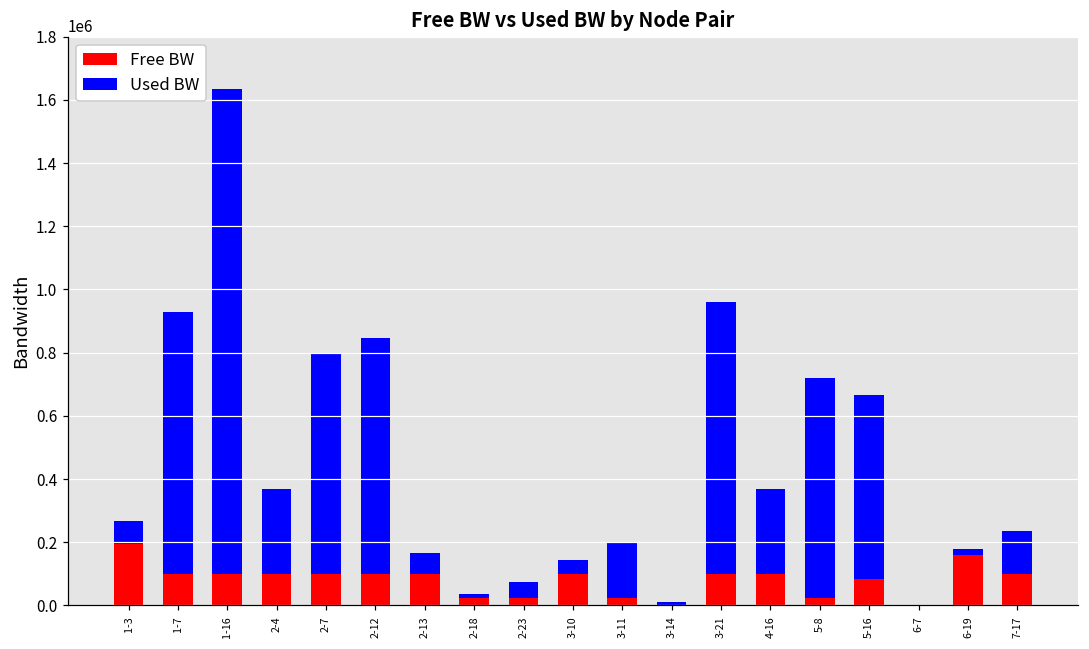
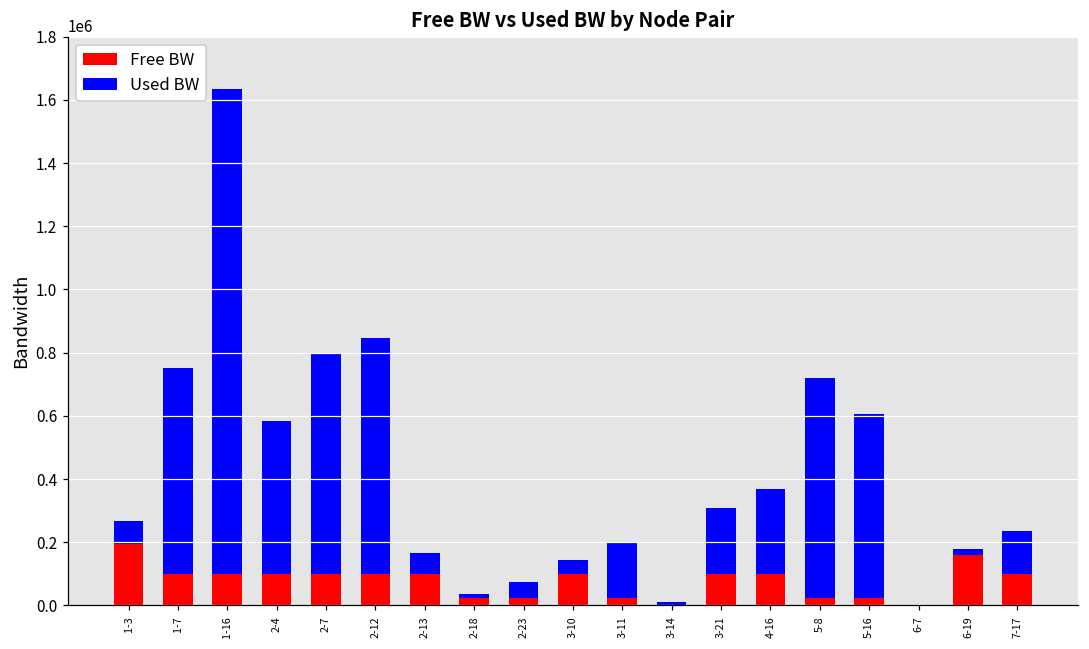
Used BW, 1-7: 830000 -> 650000
Used BW, 2-4: 270000 -> 490000
Used BW, 3-21: 860000 -> 210000
Free BW, 5-16: 90000 -> 20000
